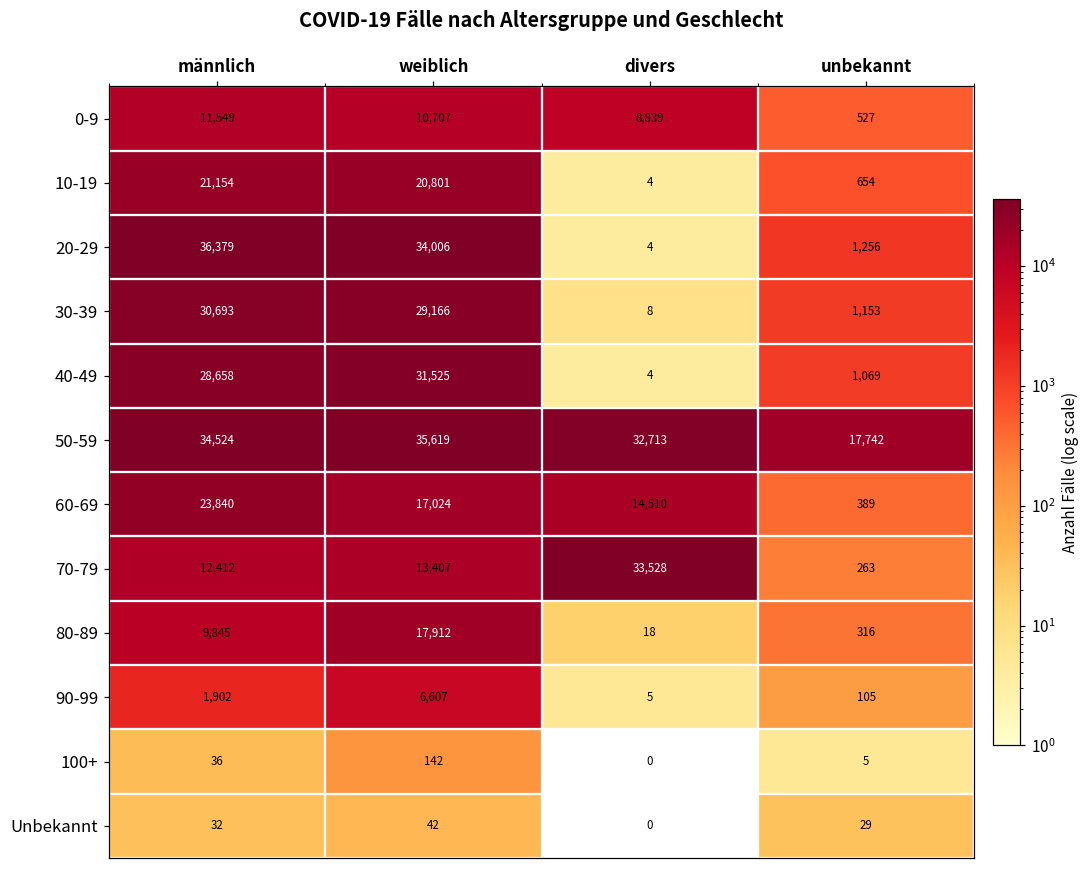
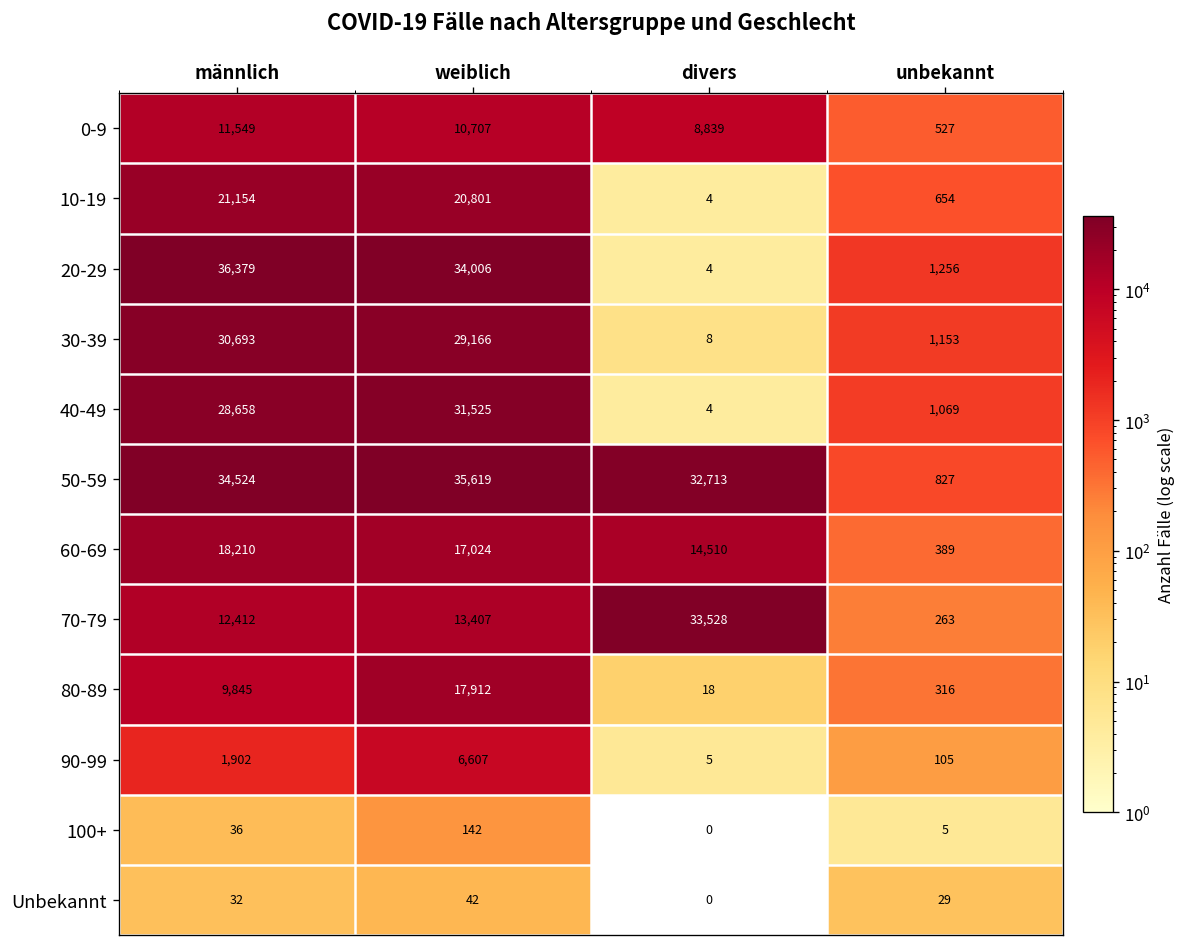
50-59, unbekannt: 17,742 -> 827
60-69, männlich: 23,840 -> 18,210
